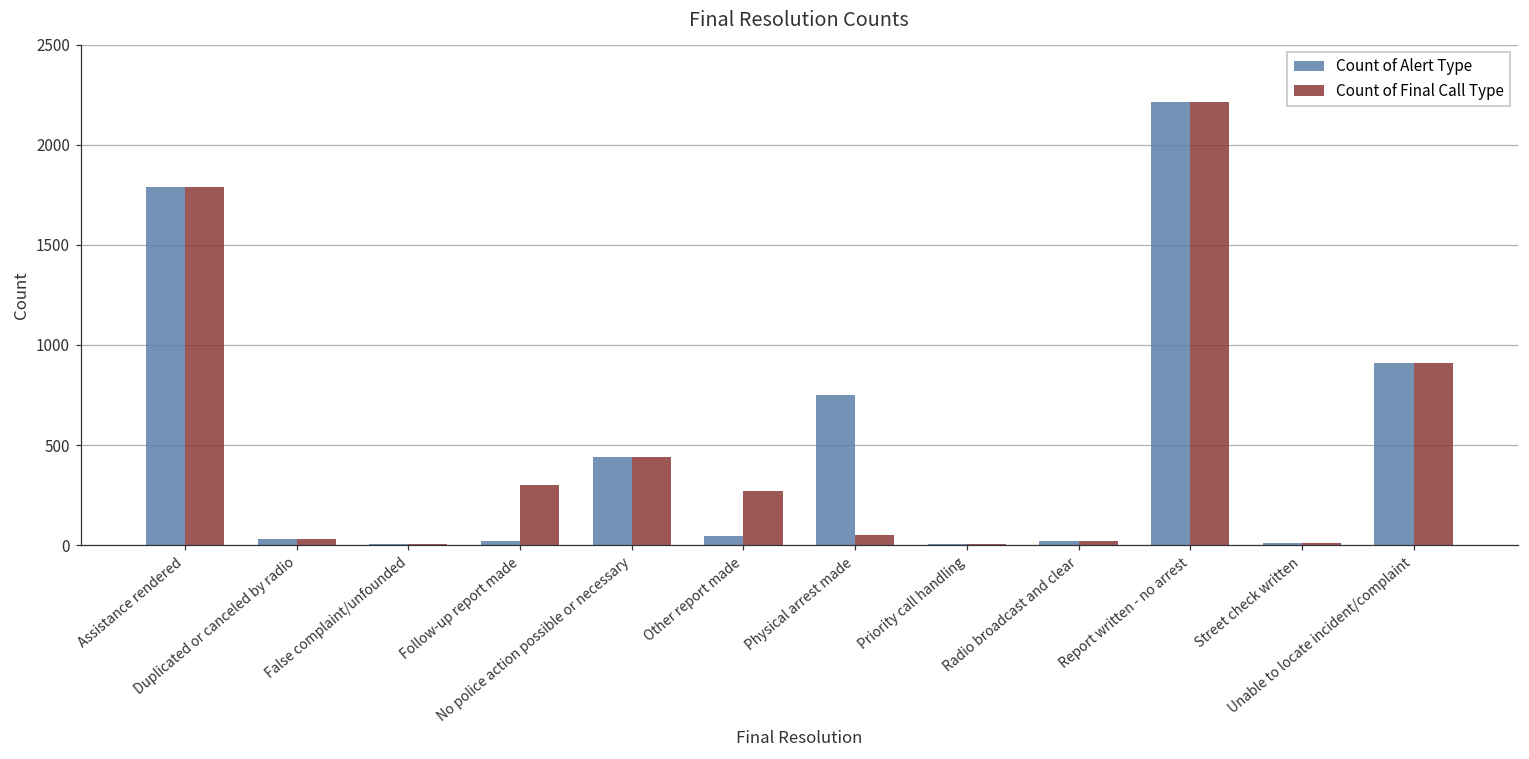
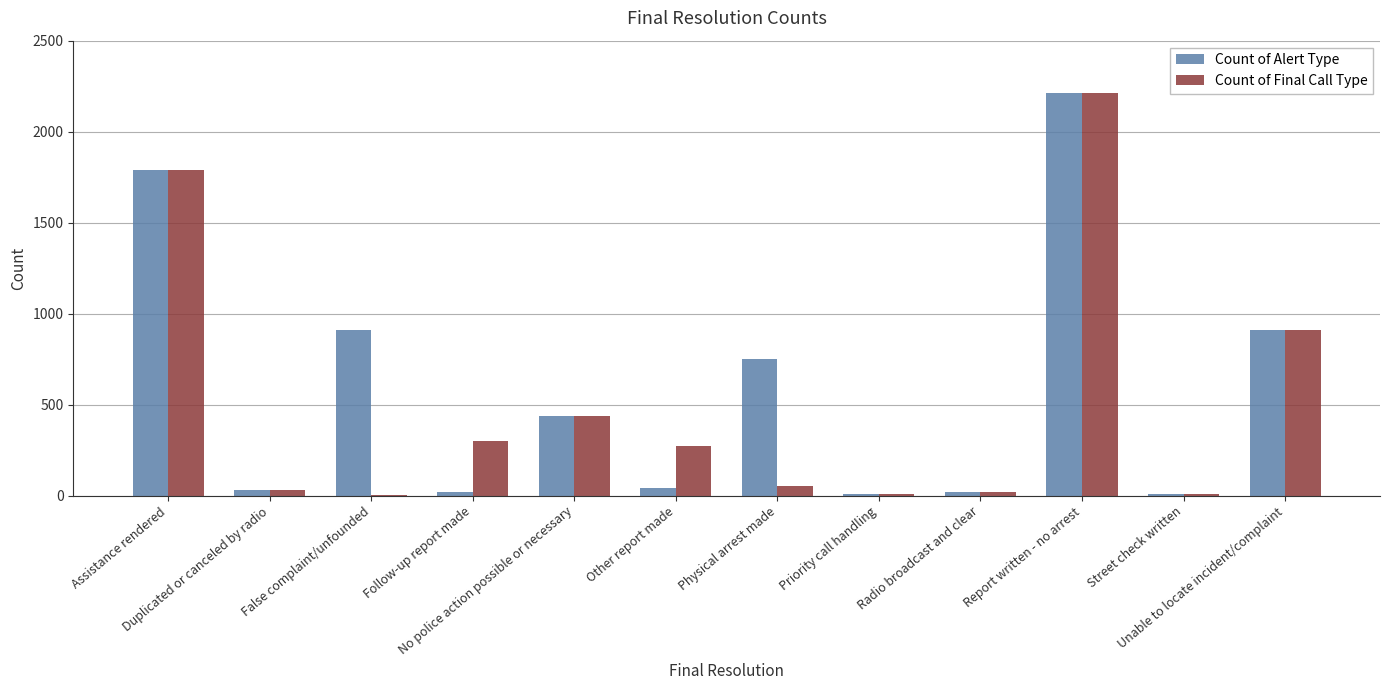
Count of Alert Type, False complaint/unfounded: 10 -> 910
